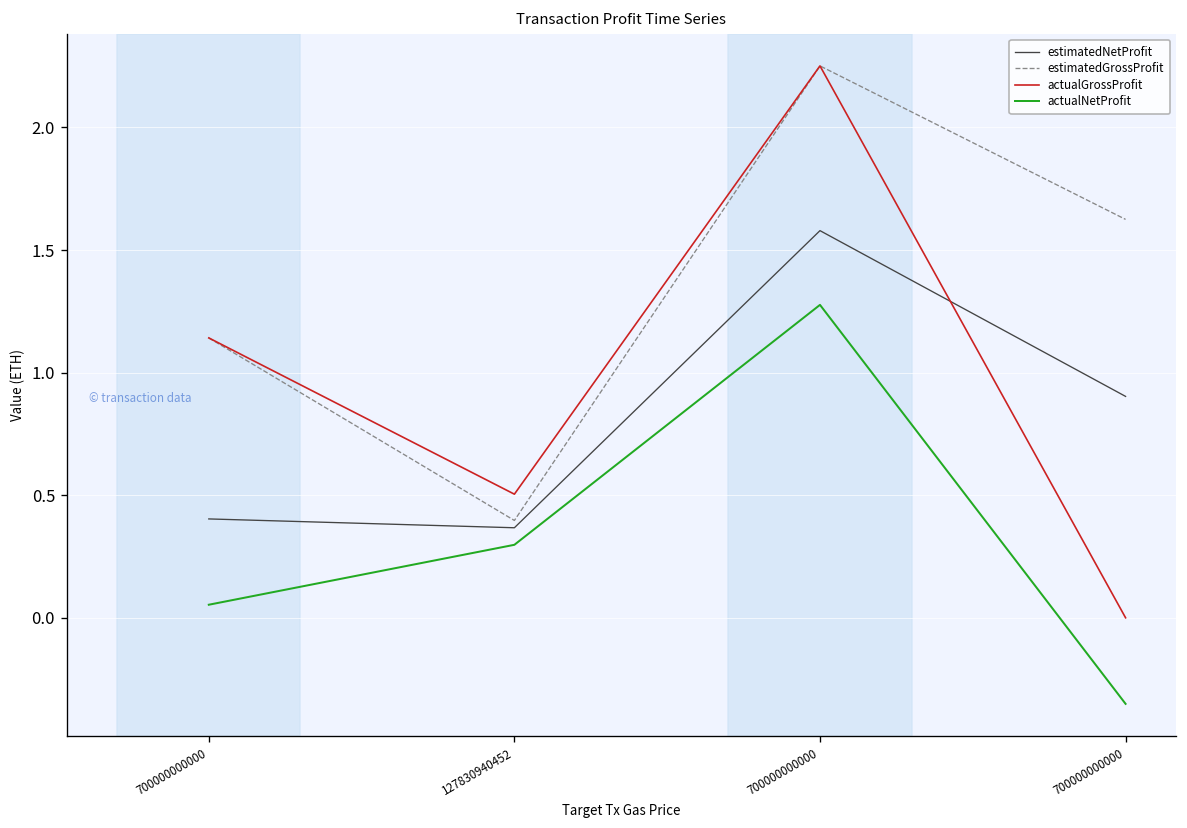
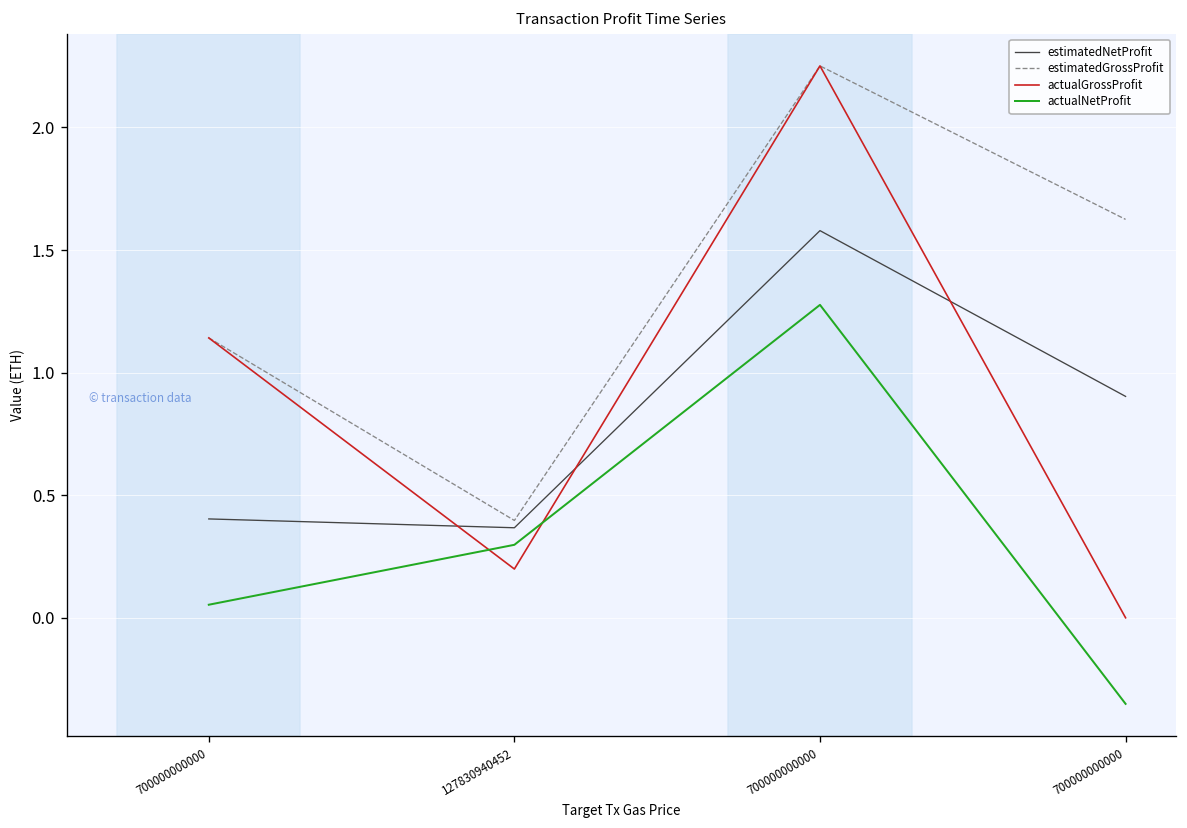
actualGrossProfit, 127830940452: 0.50 -> 0.20
